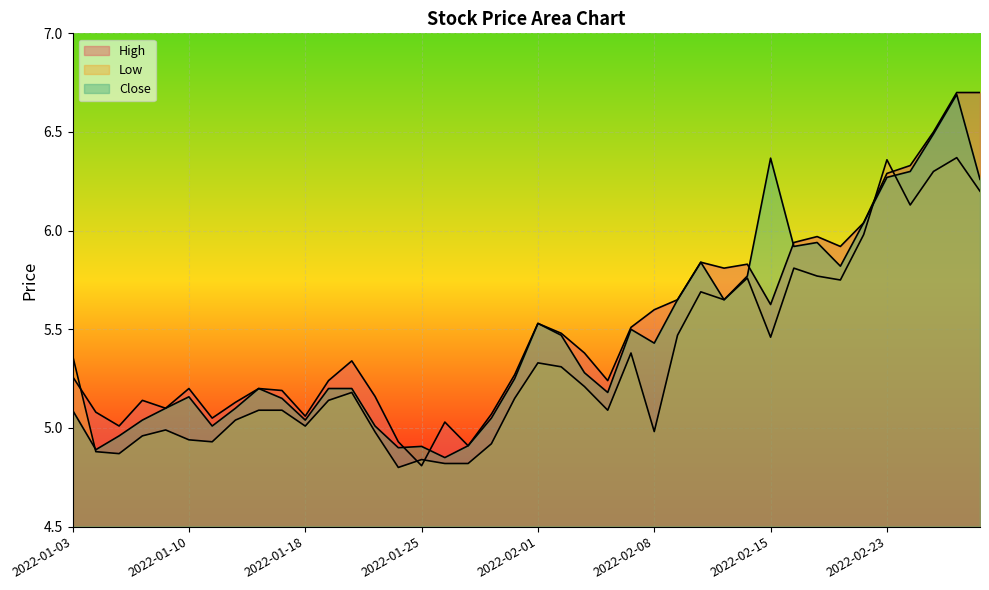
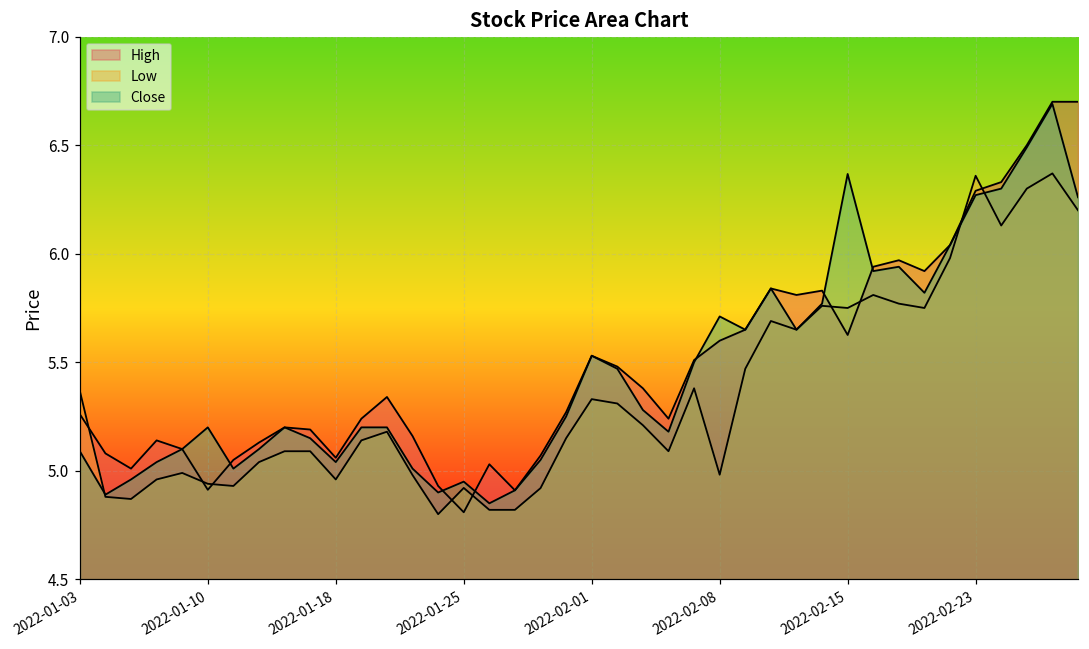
High, 2022-01-10: 5.20 -> 4.91
Close, 2022-01-10: 5.16 -> 5.20
Low, 2022-01-18: 5.01 -> 4.96
Low, 2022-01-25: 4.84 -> 4.92
Close, 2022-01-25: 4.91 -> 4.95
Close, 2022-02-08: 5.43 -> 5.71
Low, 2022-02-15: 5.46 -> 5.75
